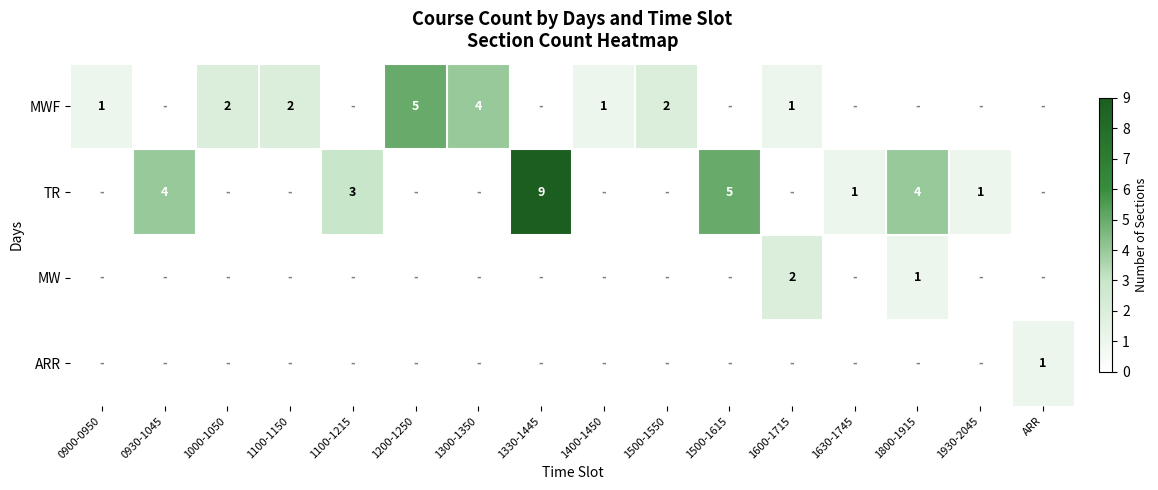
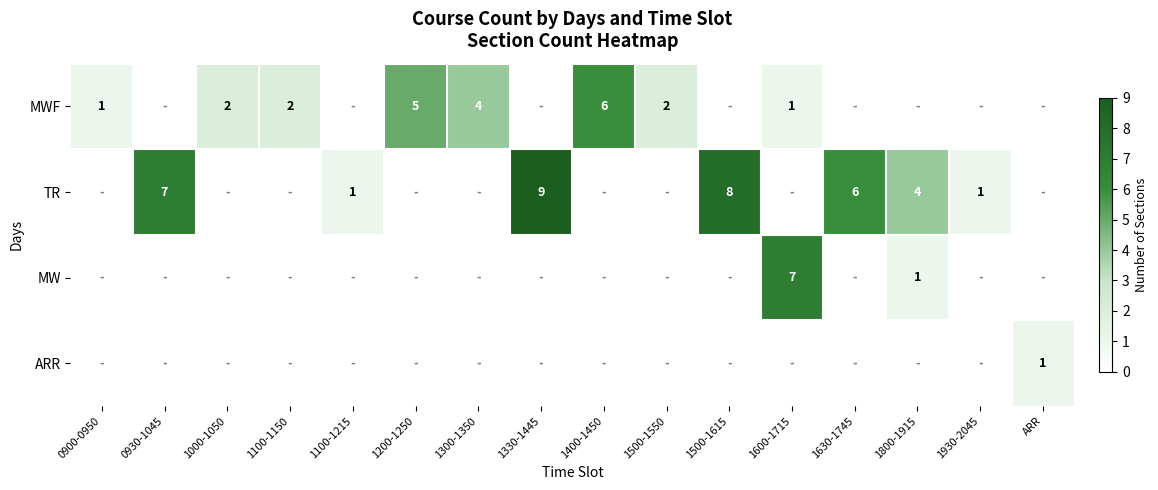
MWF, 1400-1450: 1 -> 6
TR, 0930-1045: 4 -> 7
TR, 1100-1215: 3 -> 1
TR, 1500-1615: 5 -> 8
TR, 1630-1745: 1 -> 6
MW, 1600-1715: 2 -> 7
